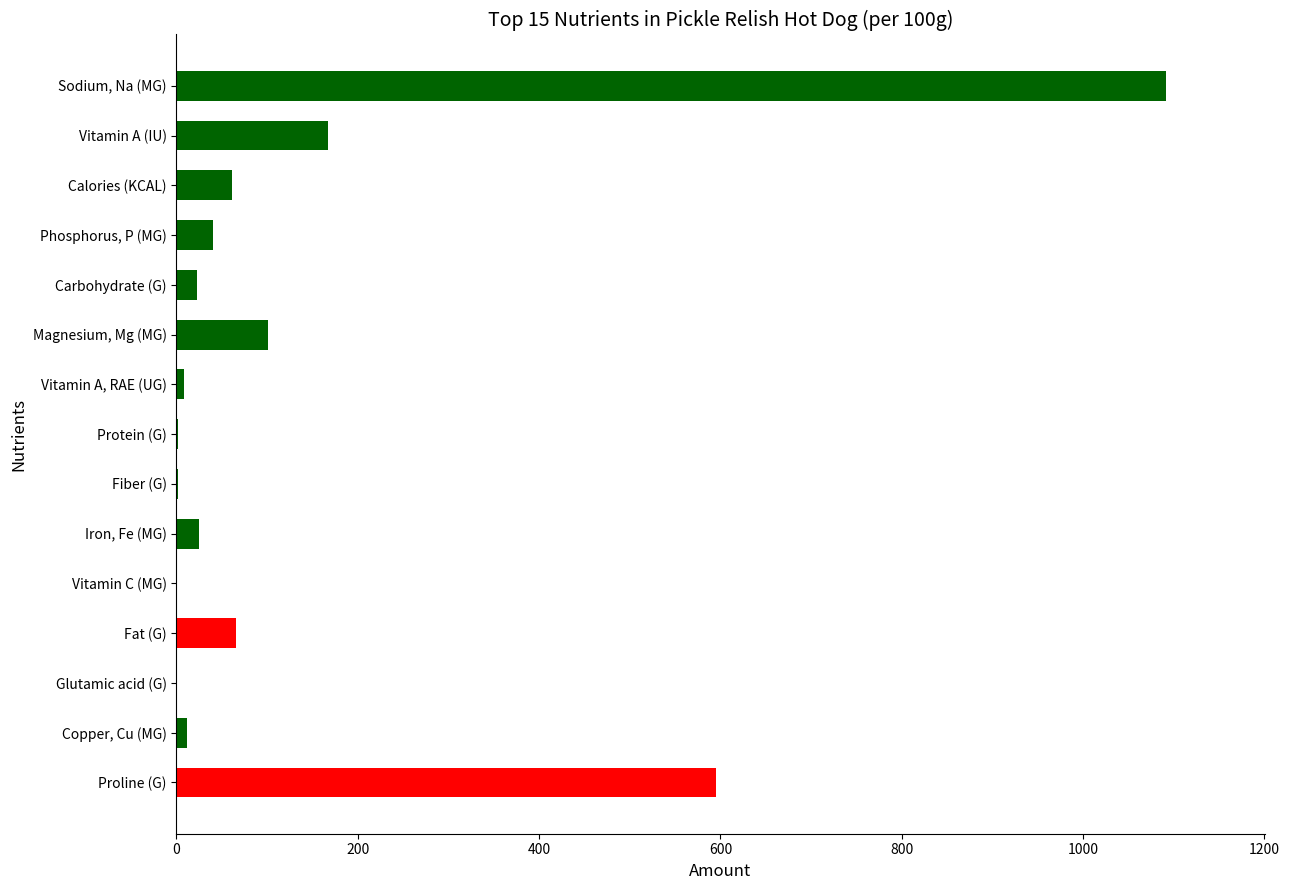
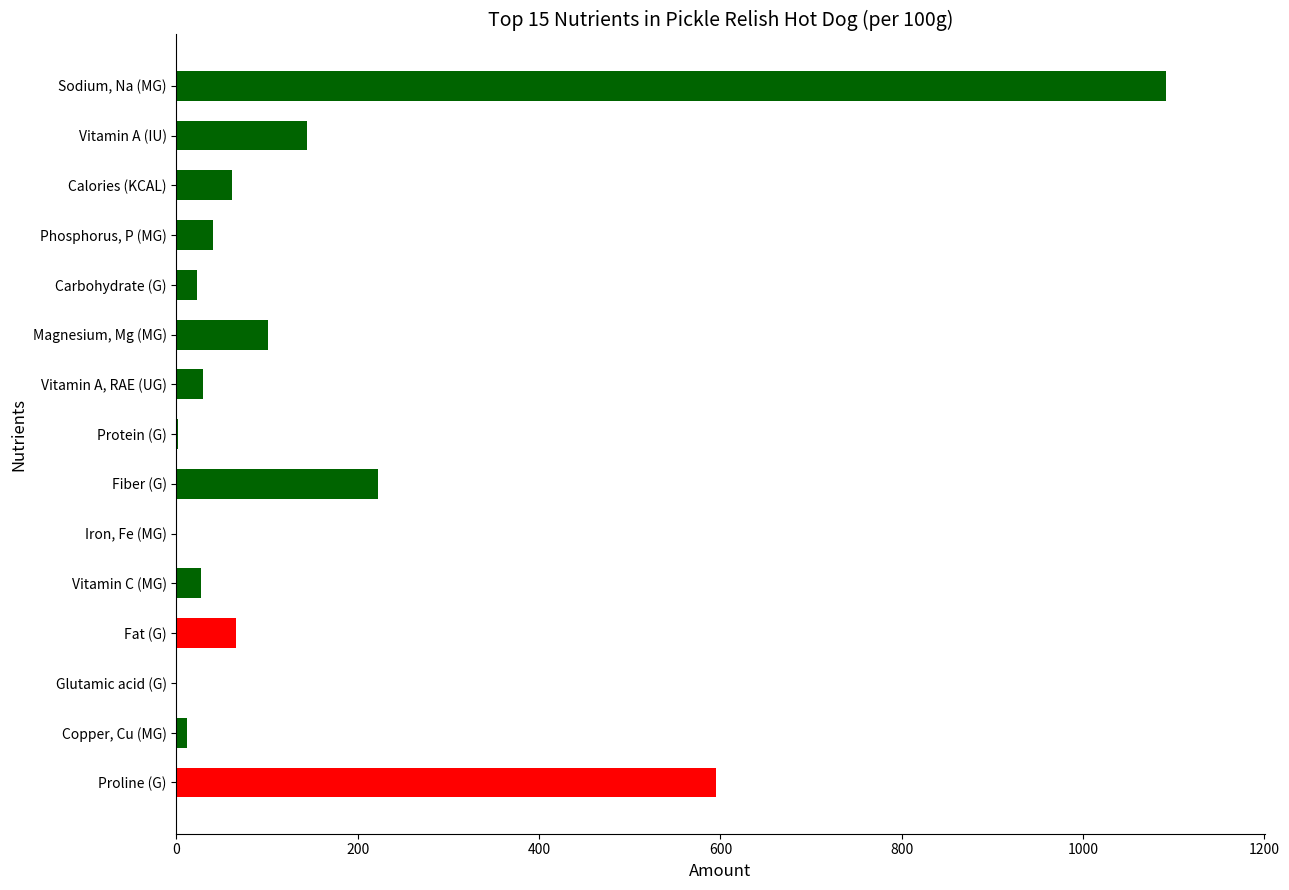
Vitamin A (IU): 170 -> 140
Vitamin A, RAE (UG): 10 -> 30
Fiber (G): 0 -> 220
Iron, Fe (MG): 30 -> 0
Vitamin C (MG): 0 -> 30
